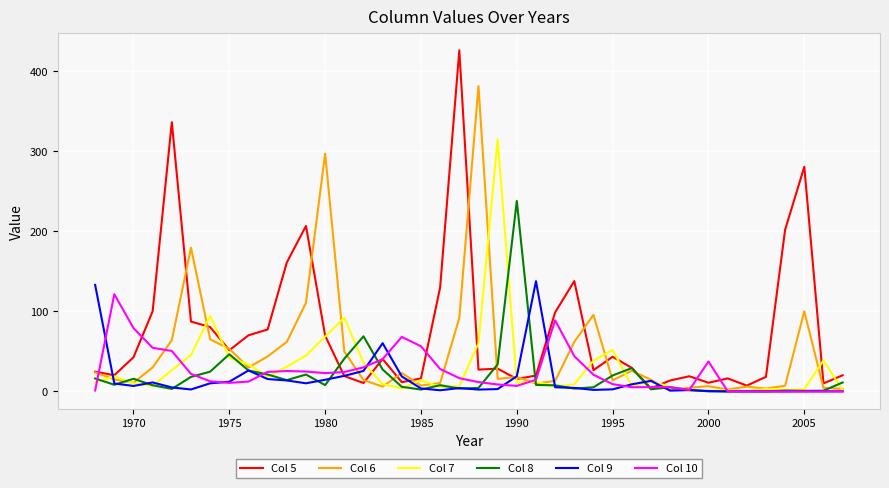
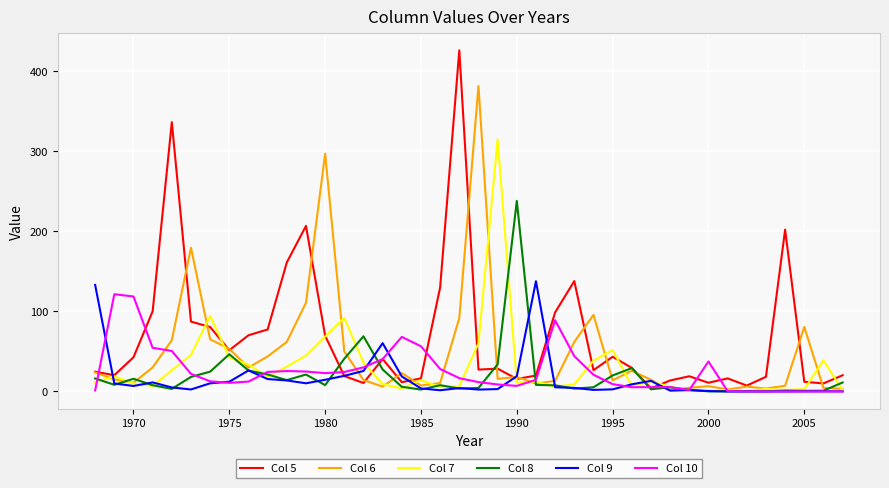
Col 10, 1970: 80 -> 120
Col 5, 2005: 280 -> 10
Col 6, 2005: 100 -> 80
